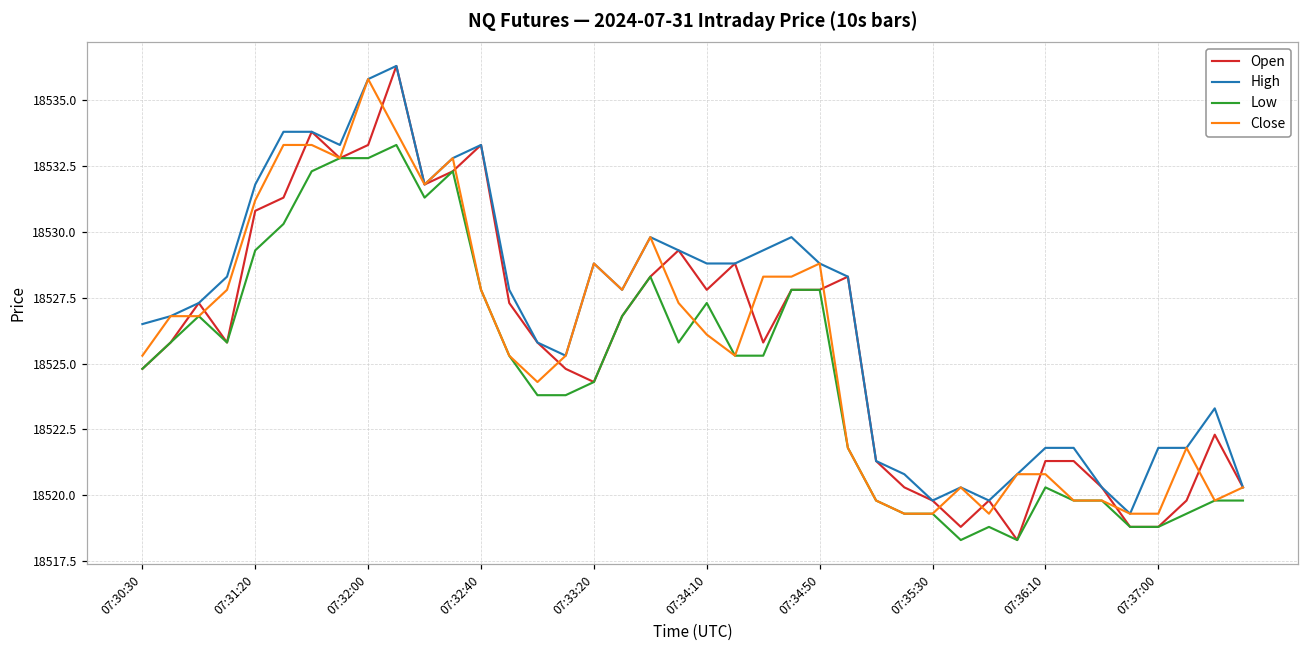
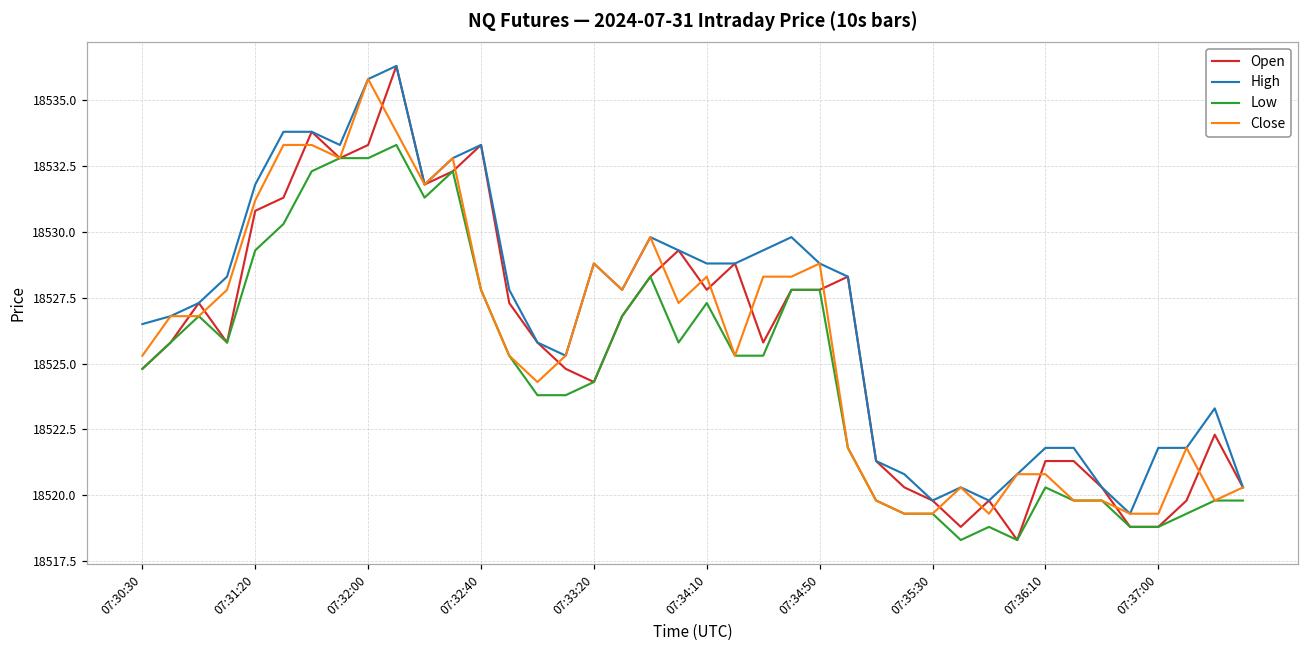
Close, 07:34:10: 18526.1 -> 18528.3
